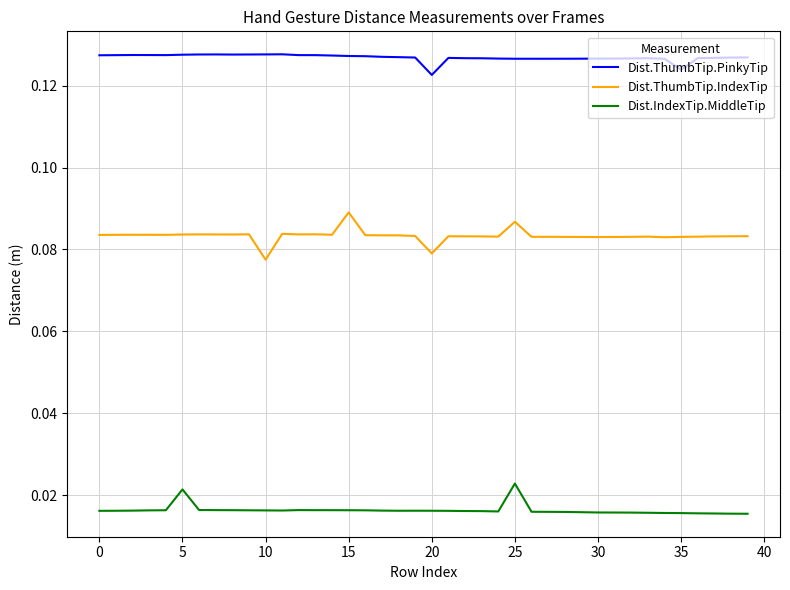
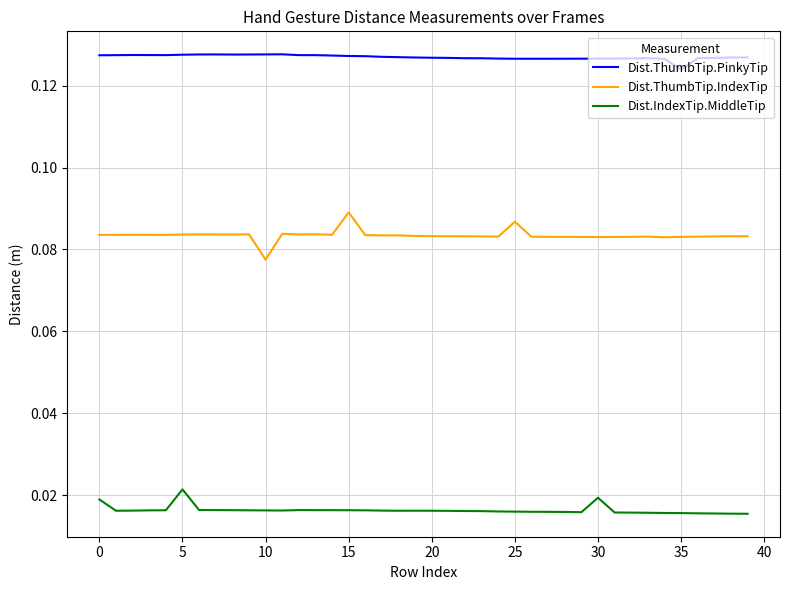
Dist.IndexTip.MiddleTip, 0: 0.016 -> 0.019
Dist.ThumbTip.PinkyTip, 20: 0.123 -> 0.127
Dist.ThumbTip.IndexTip, 20: 0.079 -> 0.083
Dist.IndexTip.MiddleTip, 25: 0.023 -> 0.016
Dist.IndexTip.MiddleTip, 30: 0.016 -> 0.019
